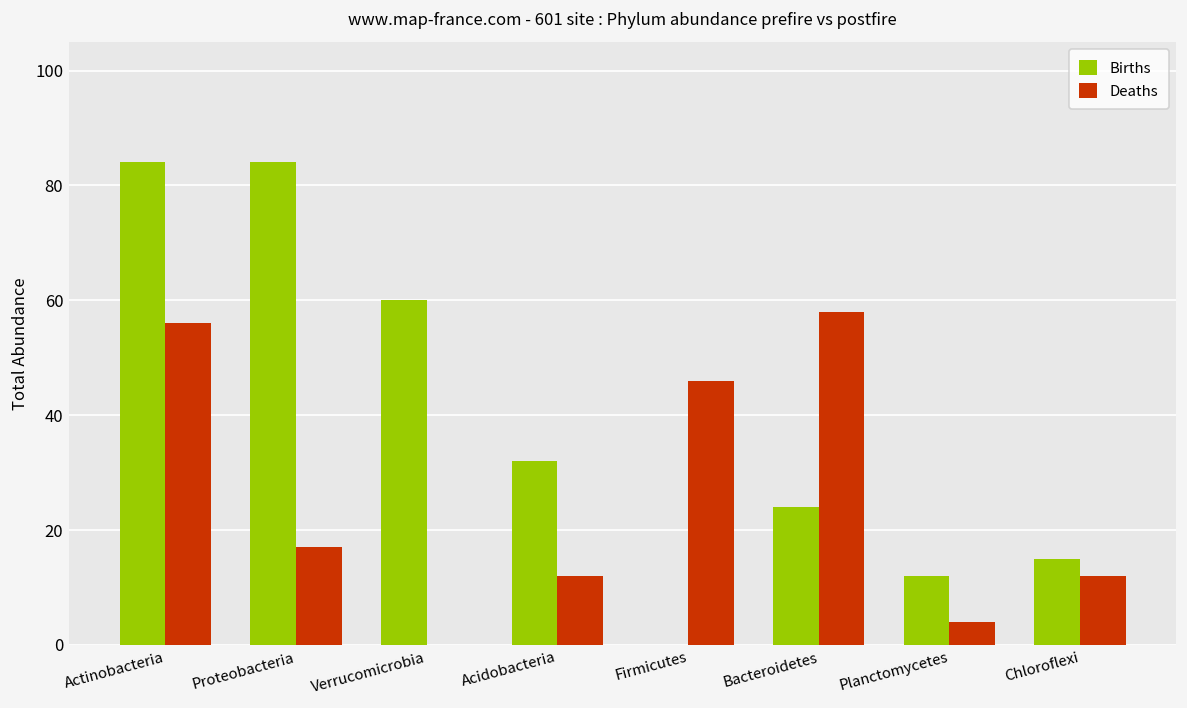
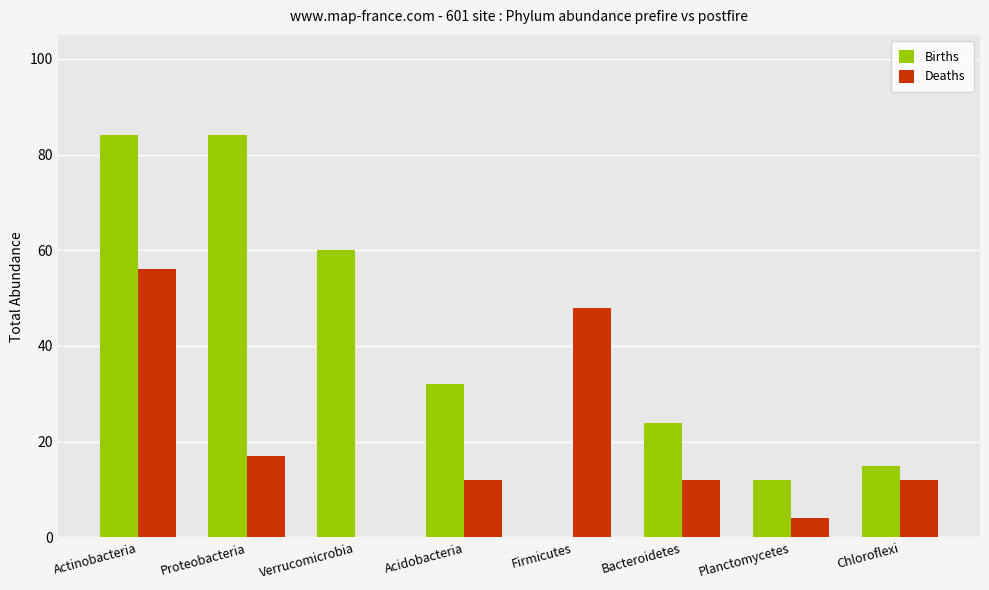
Deaths, Firmicutes: 46 -> 48
Deaths, Bacteroidetes: 58 -> 12
